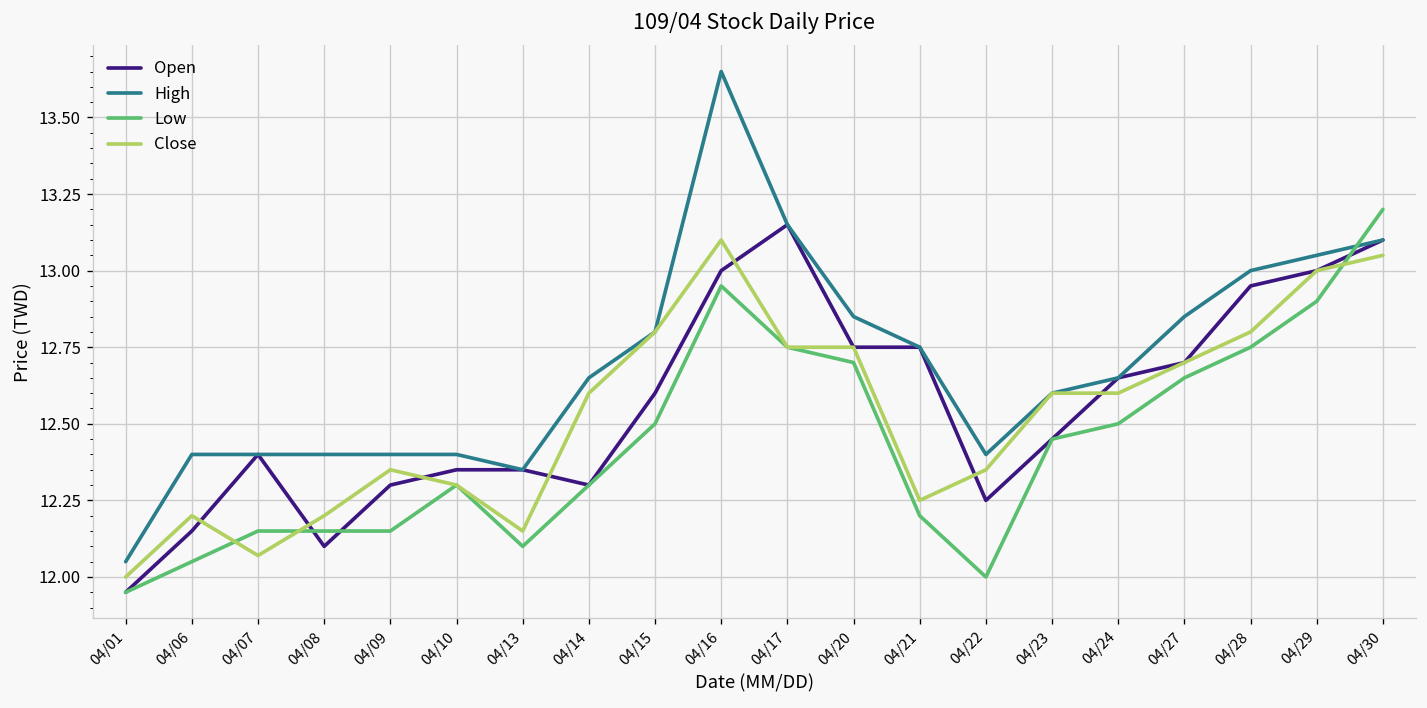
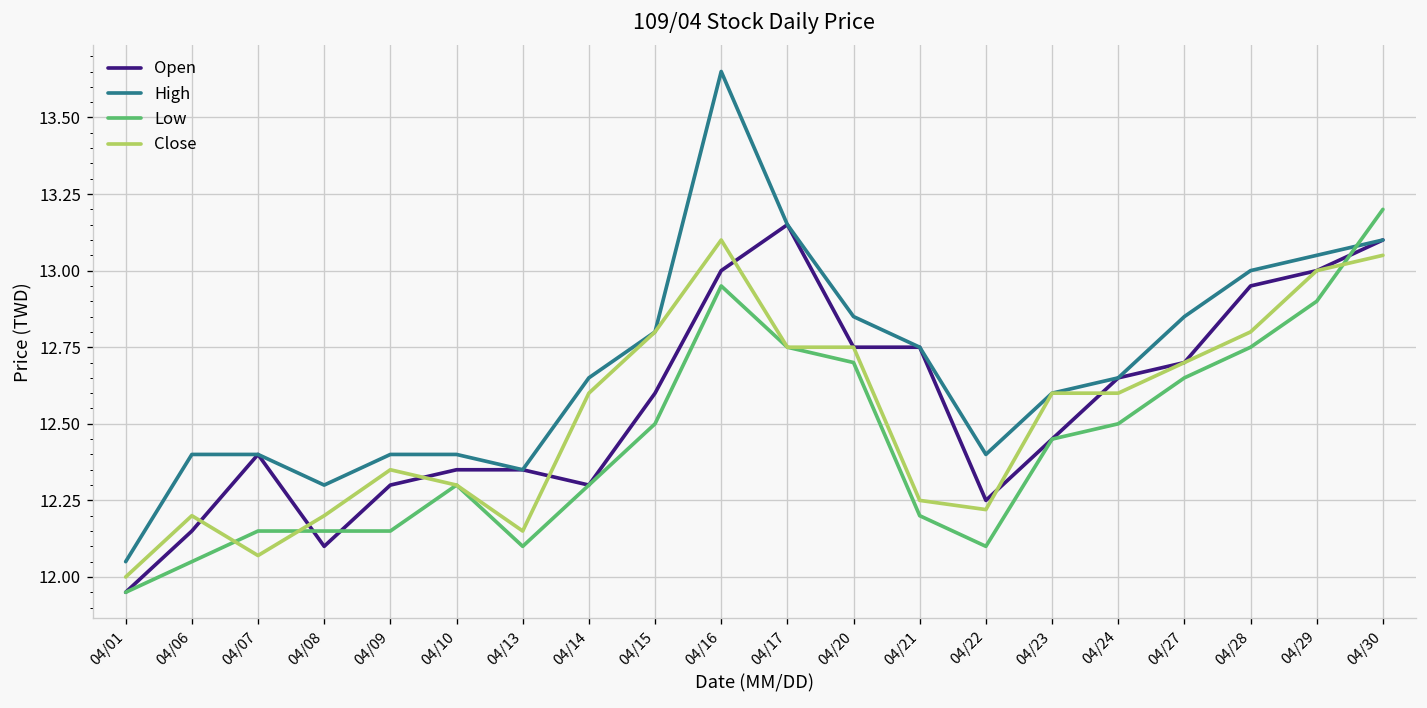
High, 04/08: 12.4 -> 12.3
Low, 04/22: 12.0 -> 12.1
Close, 04/22: 12.35 -> 12.22
